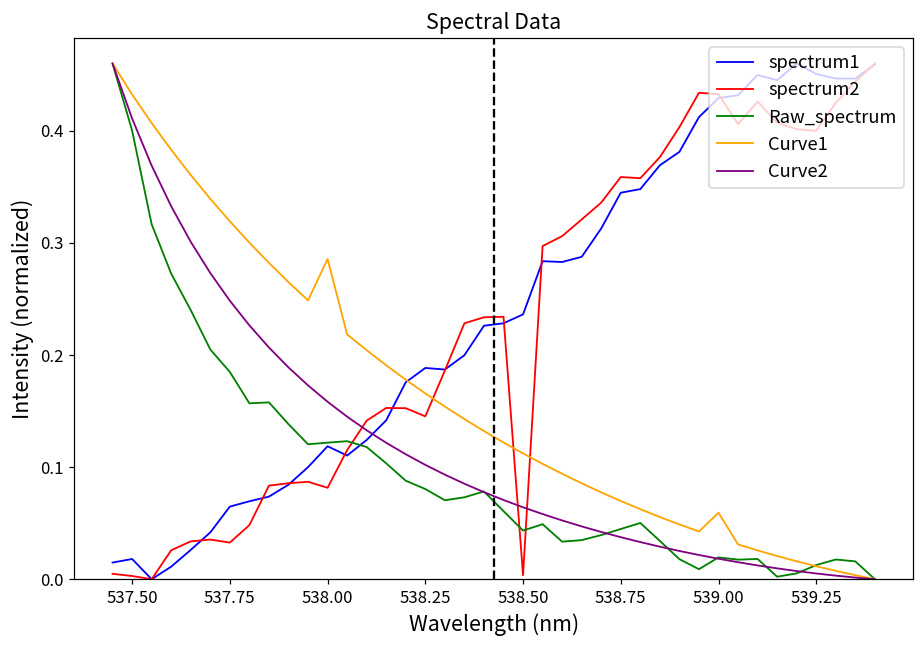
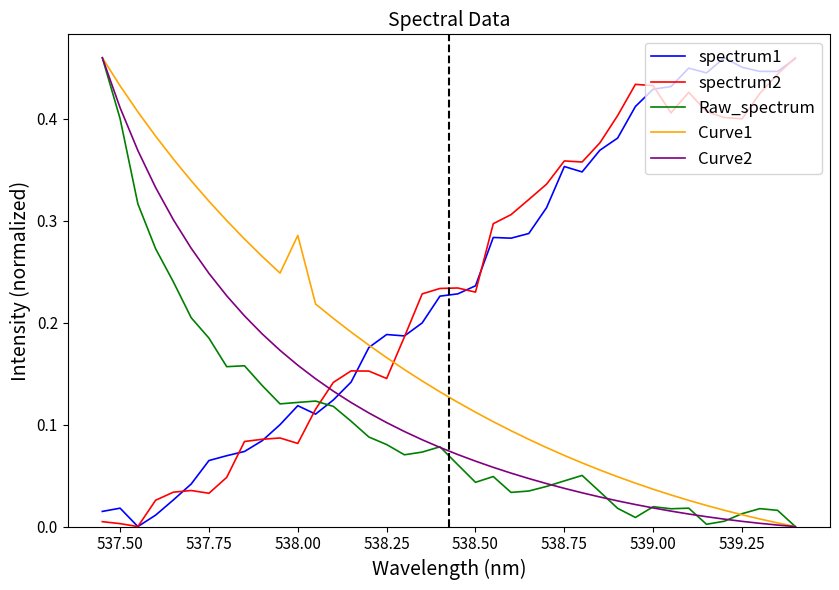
spectrum2, 538.50: 0.004 -> 0.230
spectrum1, 538.75: 0.345 -> 0.353
Curve1, 539.00: 0.059 -> 0.037
